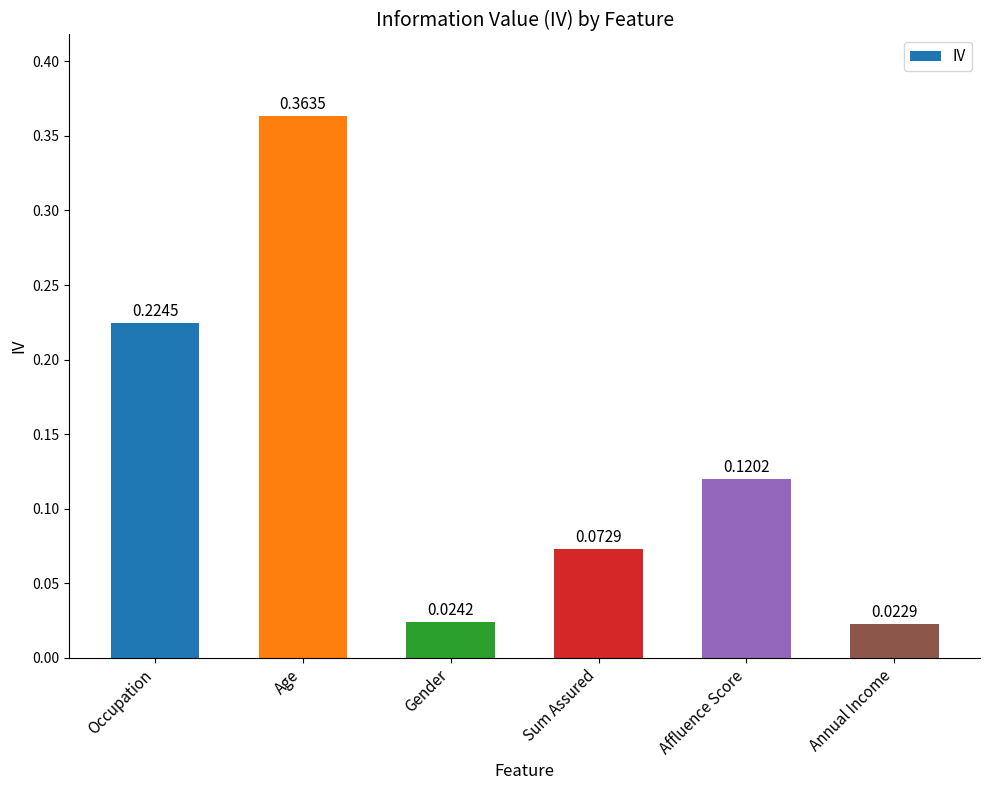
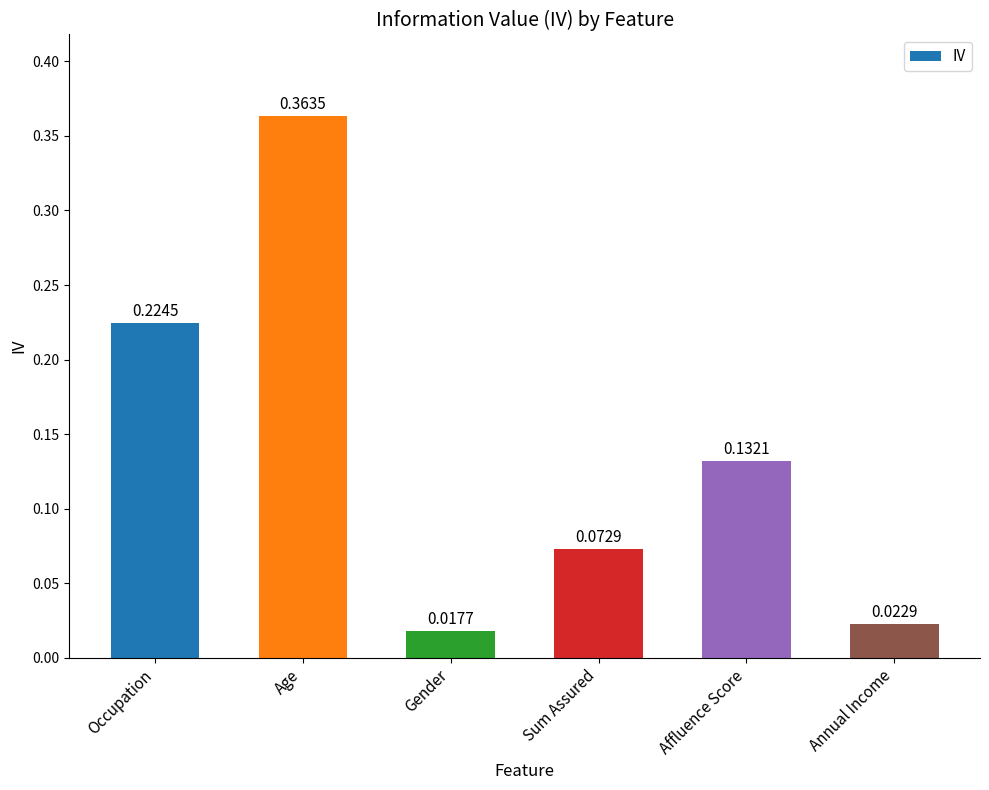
Gender: 0.0242 -> 0.0177
Affluence Score: 0.1202 -> 0.1321
